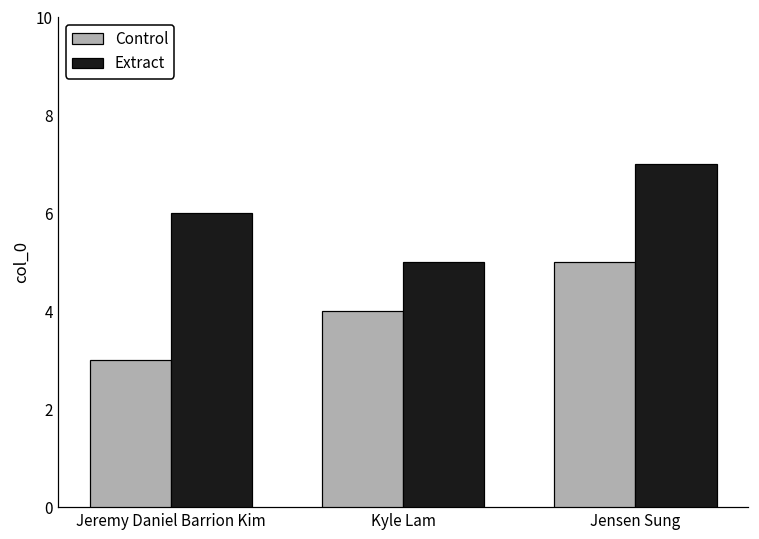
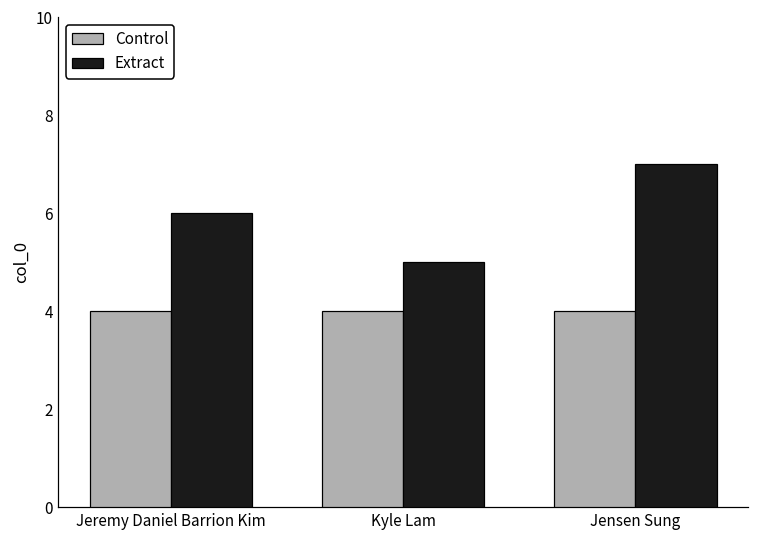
Control, Jeremy Daniel Barrion Kim: 3 -> 4
Control, Jensen Sung: 5 -> 4
